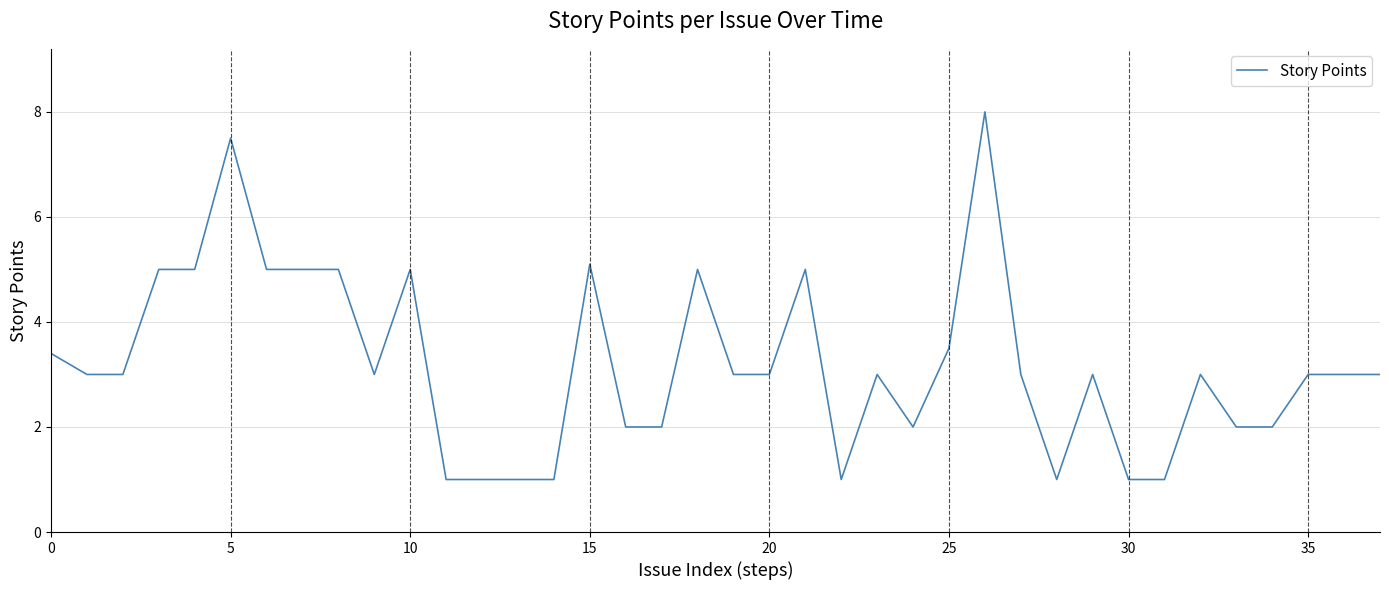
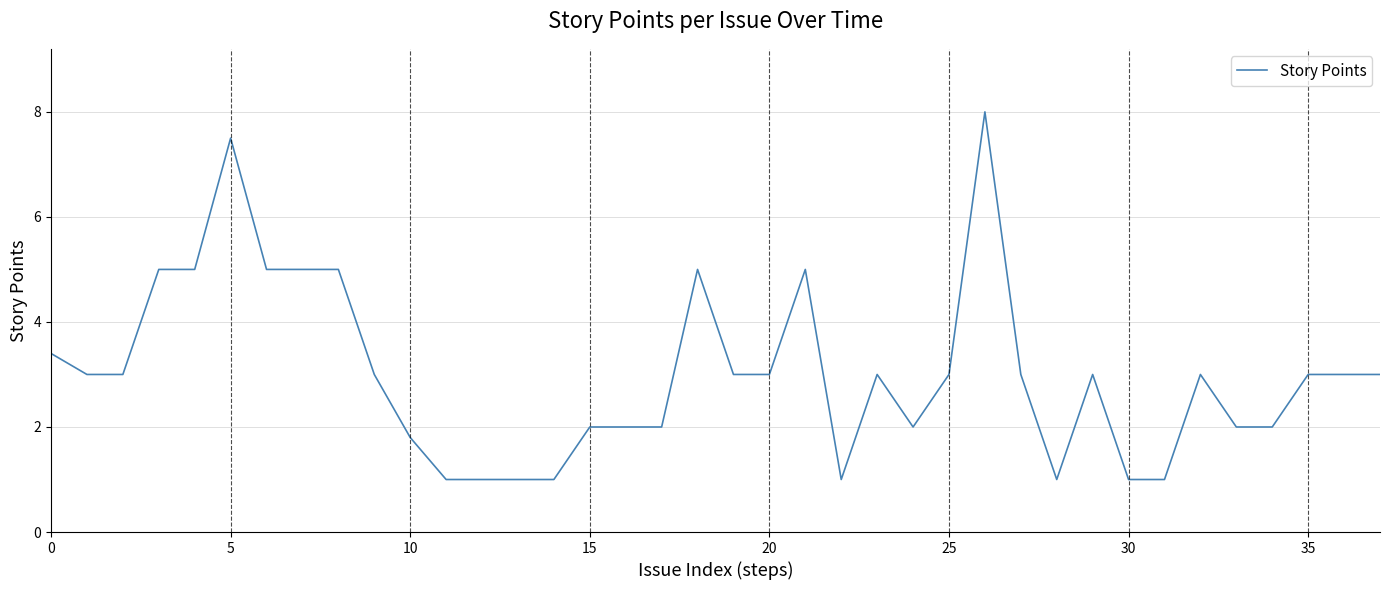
10: 5.0 -> 1.8
15: 5.1 -> 2.0
25: 3.5 -> 3.0
